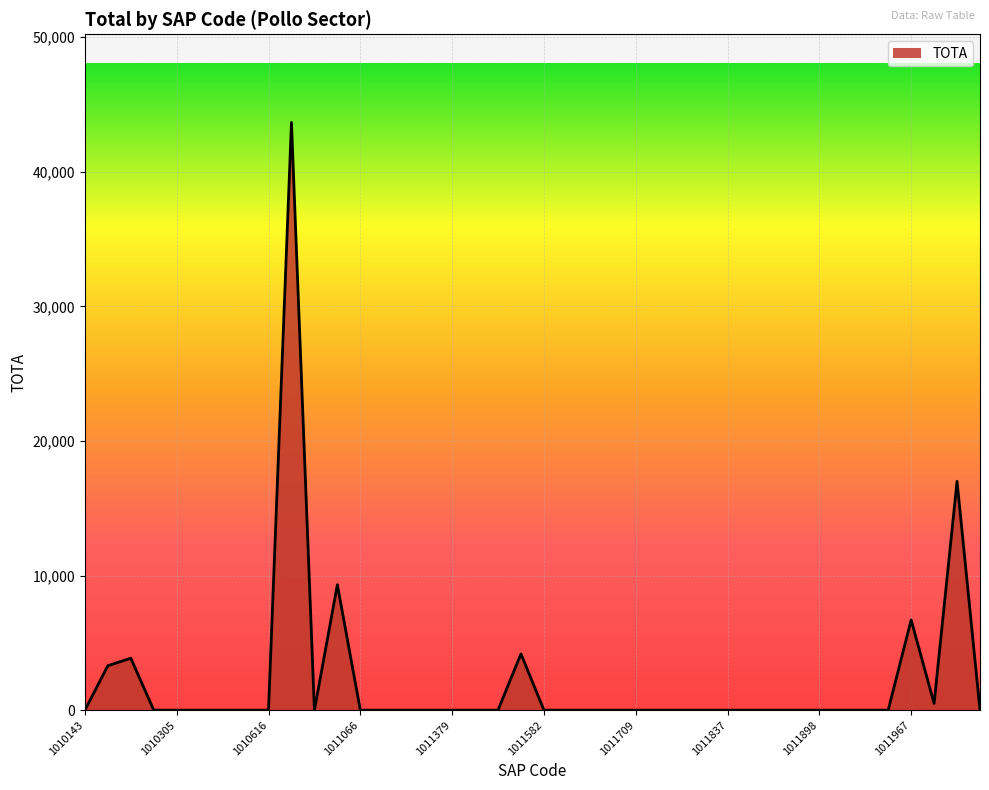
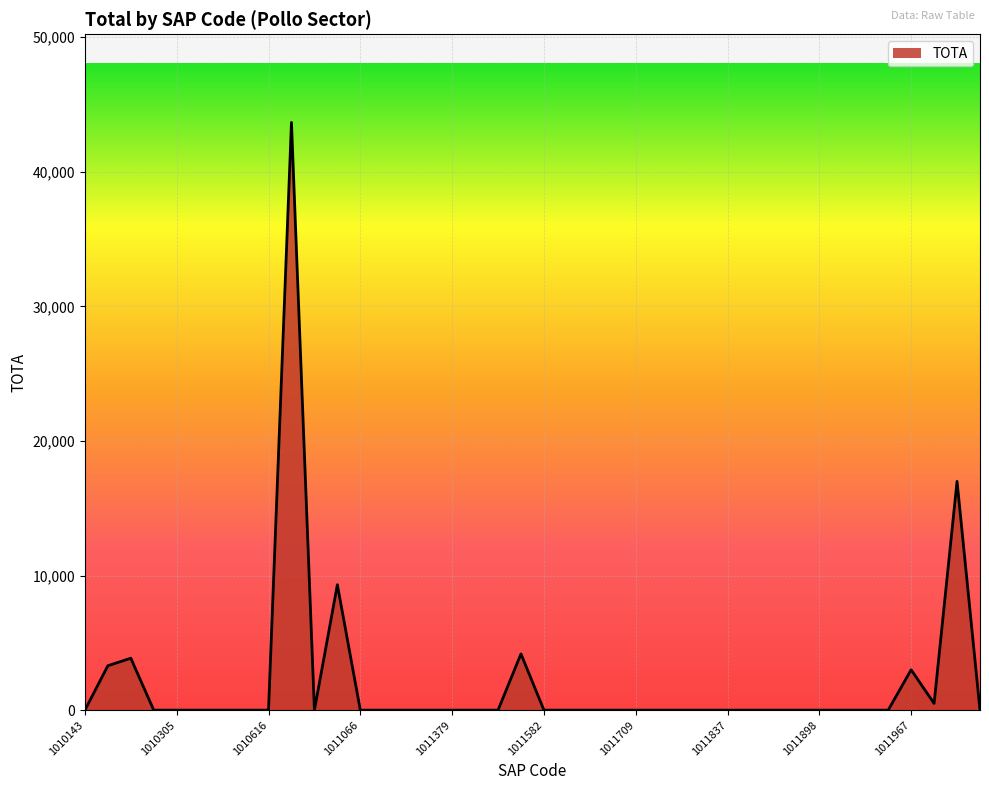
1011967: 6,700 -> 3,000
